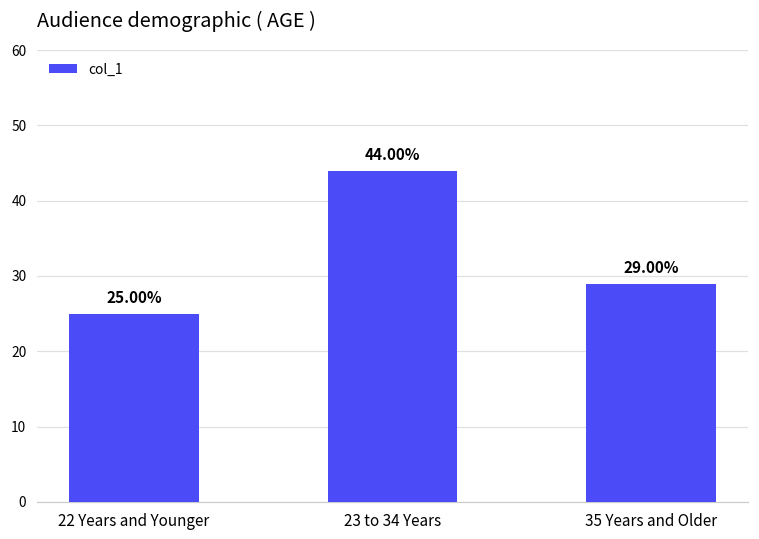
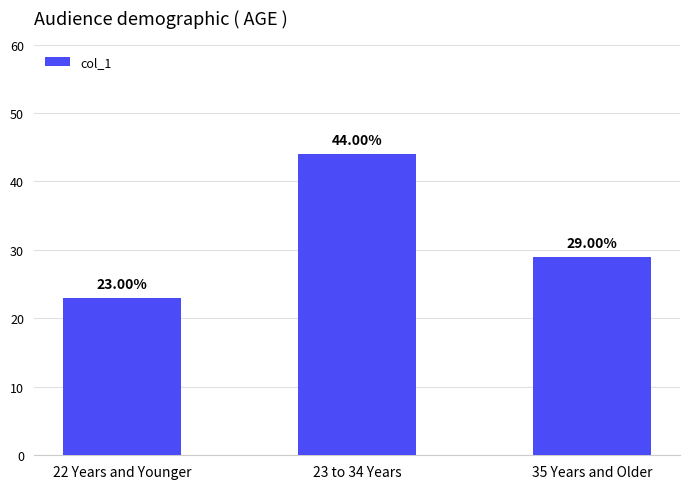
22 Years and Younger: 25.00% -> 23.00%
